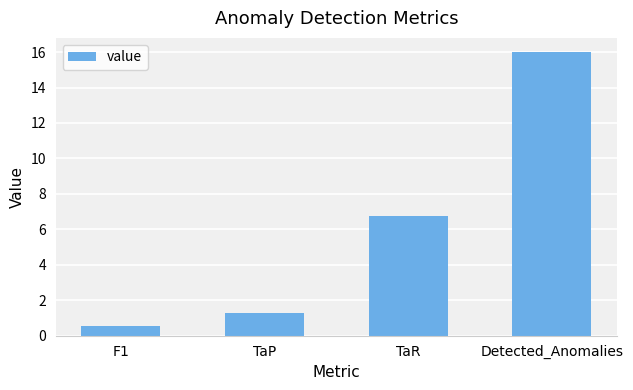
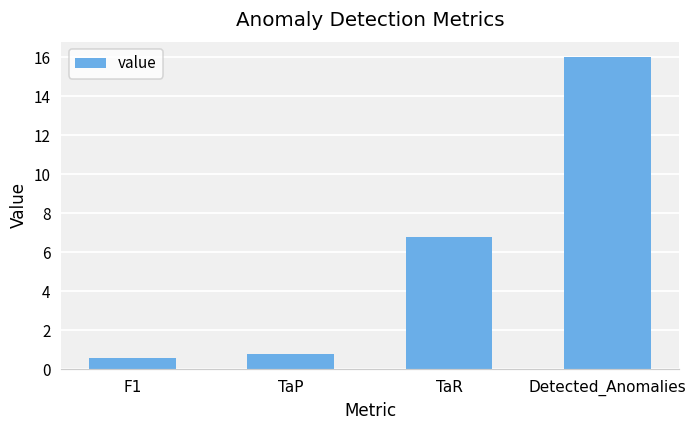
TaP: 1.3 -> 0.8
